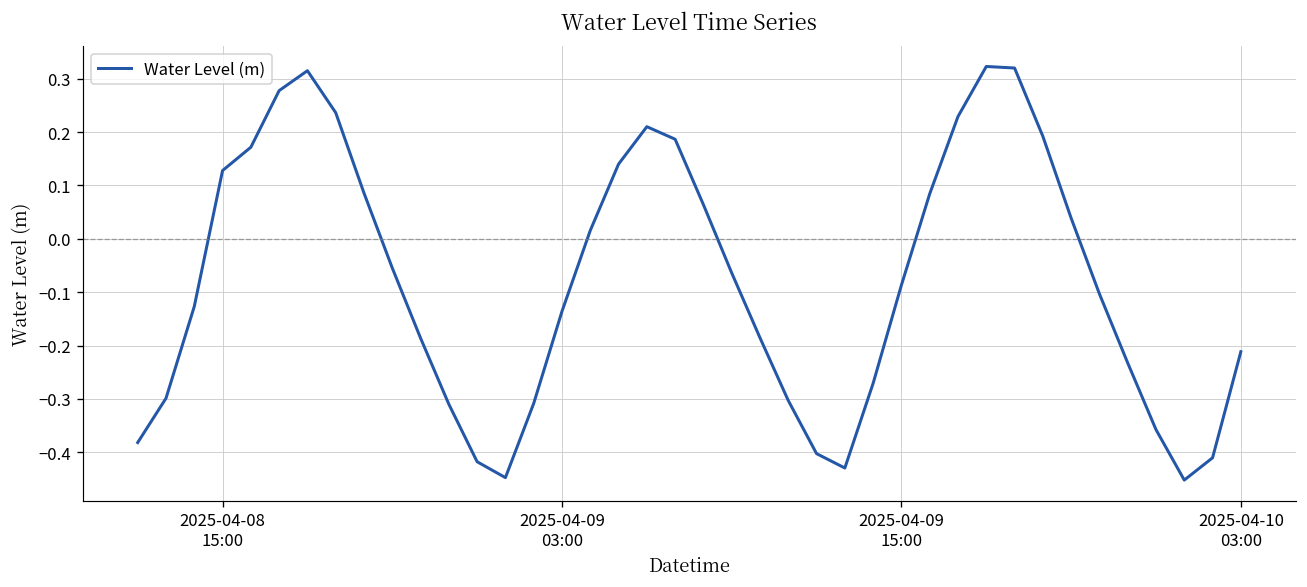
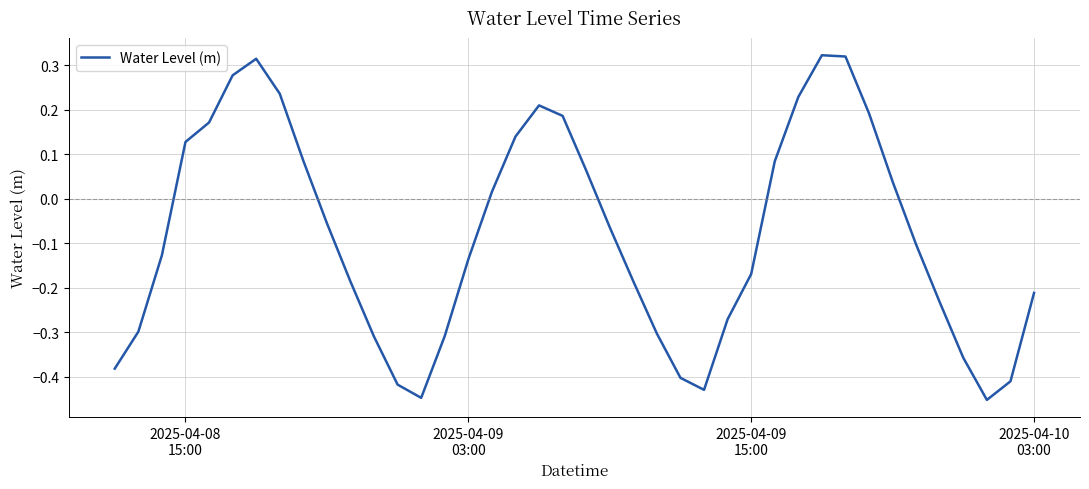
2025-04-09 15:00: -0.09 -> -0.17
